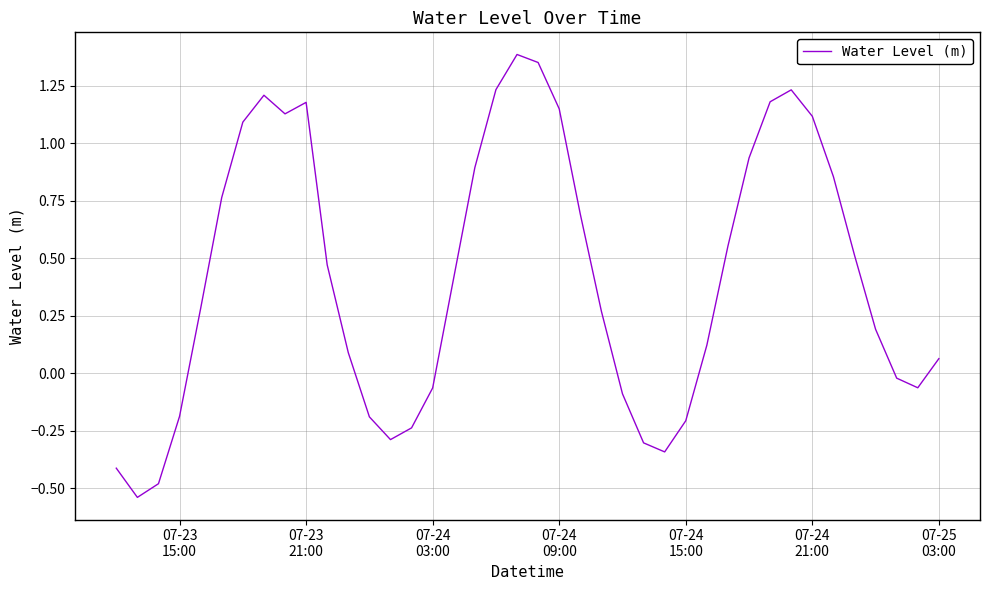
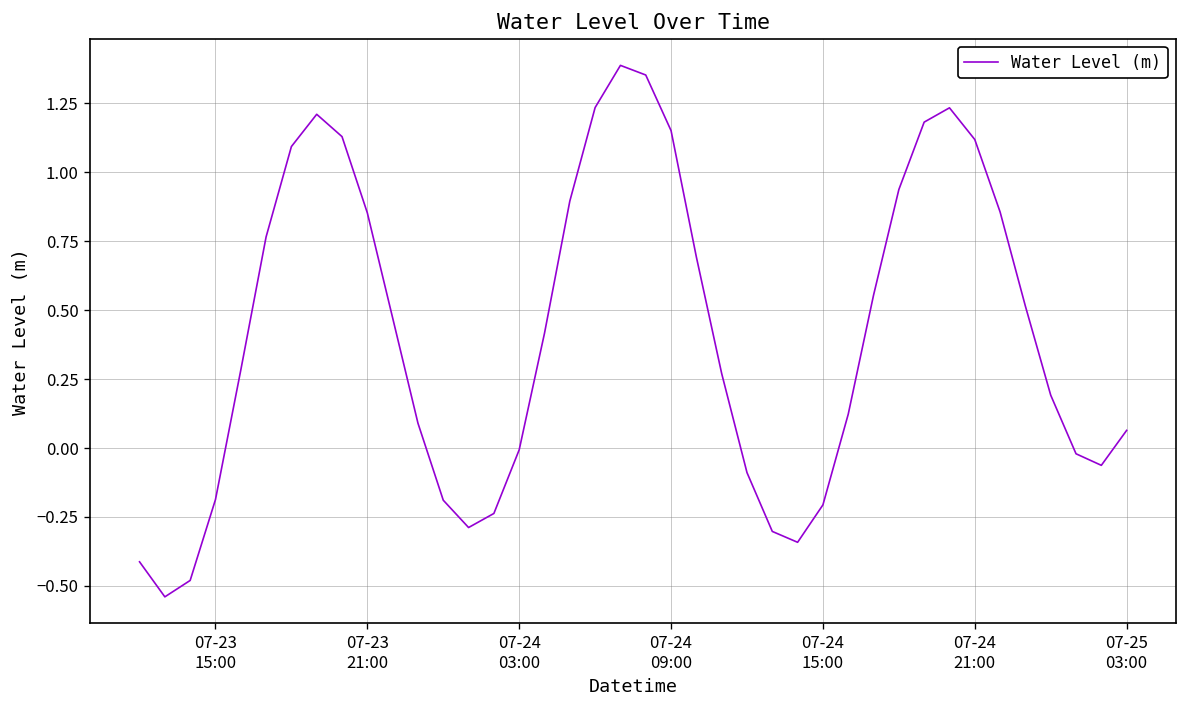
07-23 21:00: 1.18 -> 0.85
07-24 03:00: -0.06 -> -0.01
